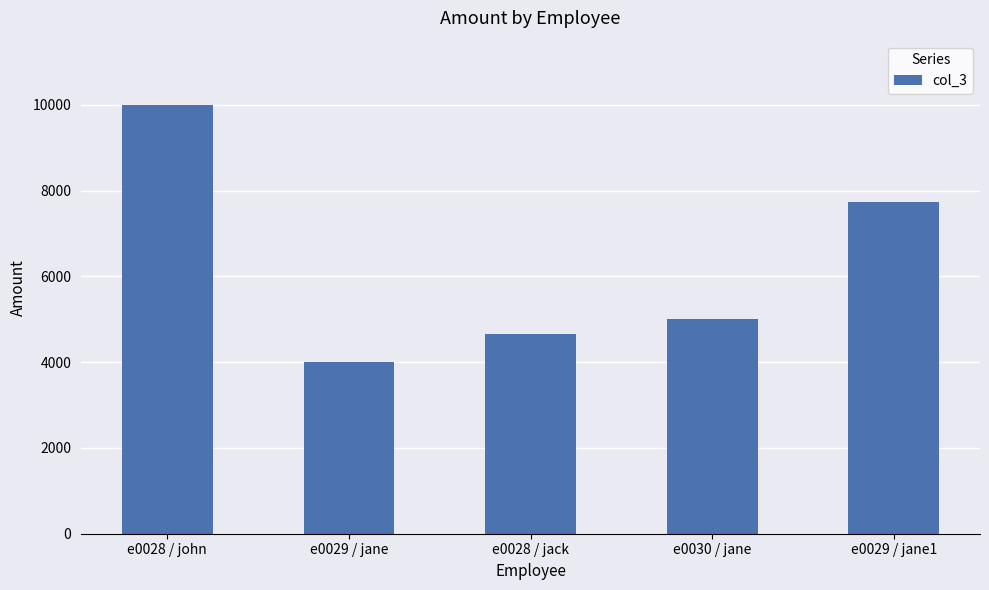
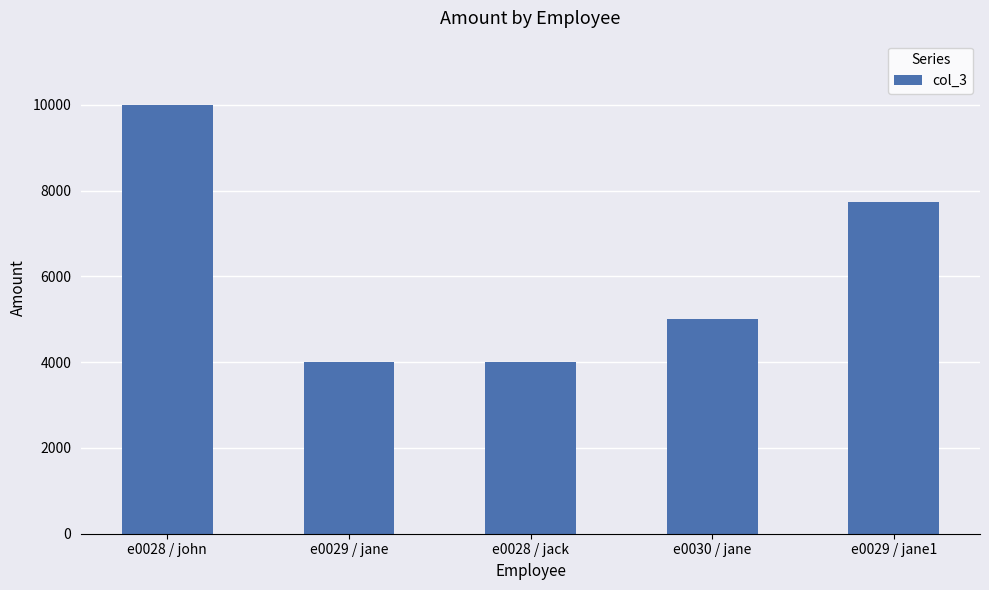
e0028 / jack: 4600 -> 4000
